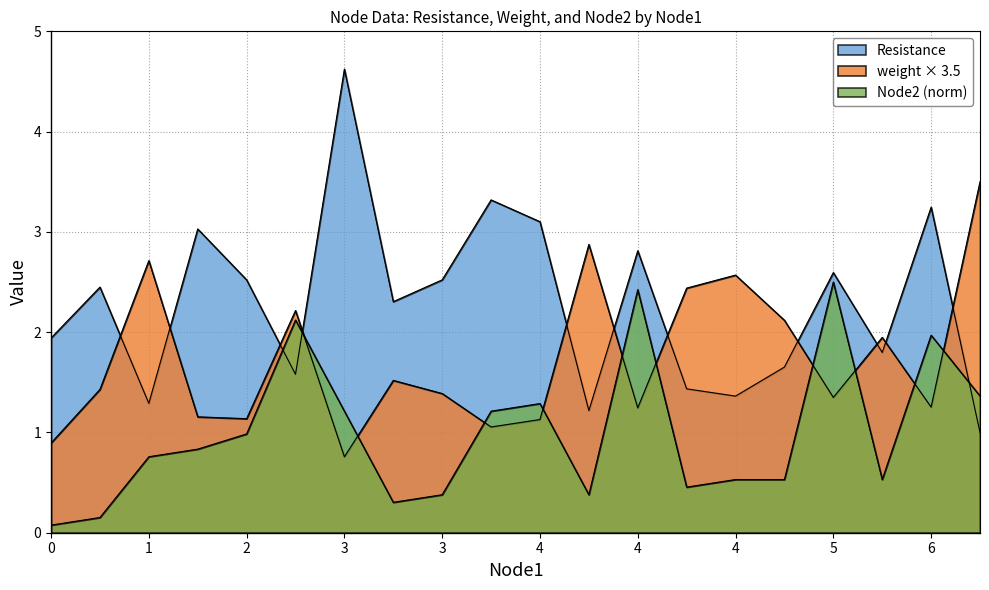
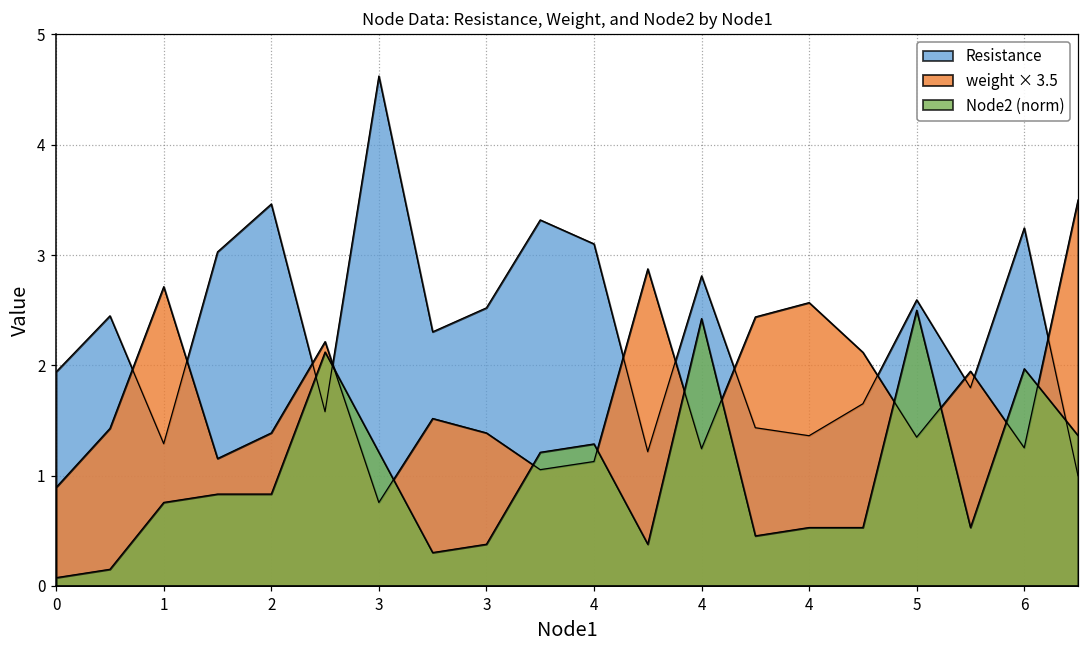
Resistance, 2: 2.52 -> 3.46
weight × 3.5, 2: 1.14 -> 1.39
Node2 (norm), 2: 0.98 -> 0.83
